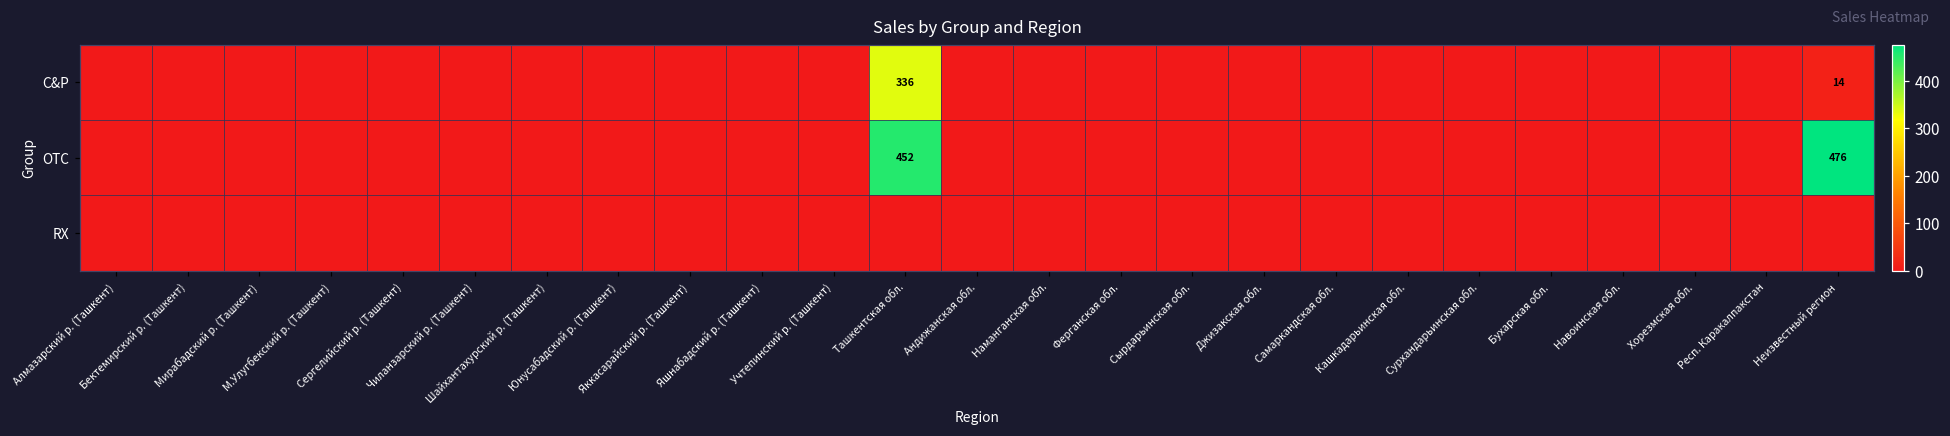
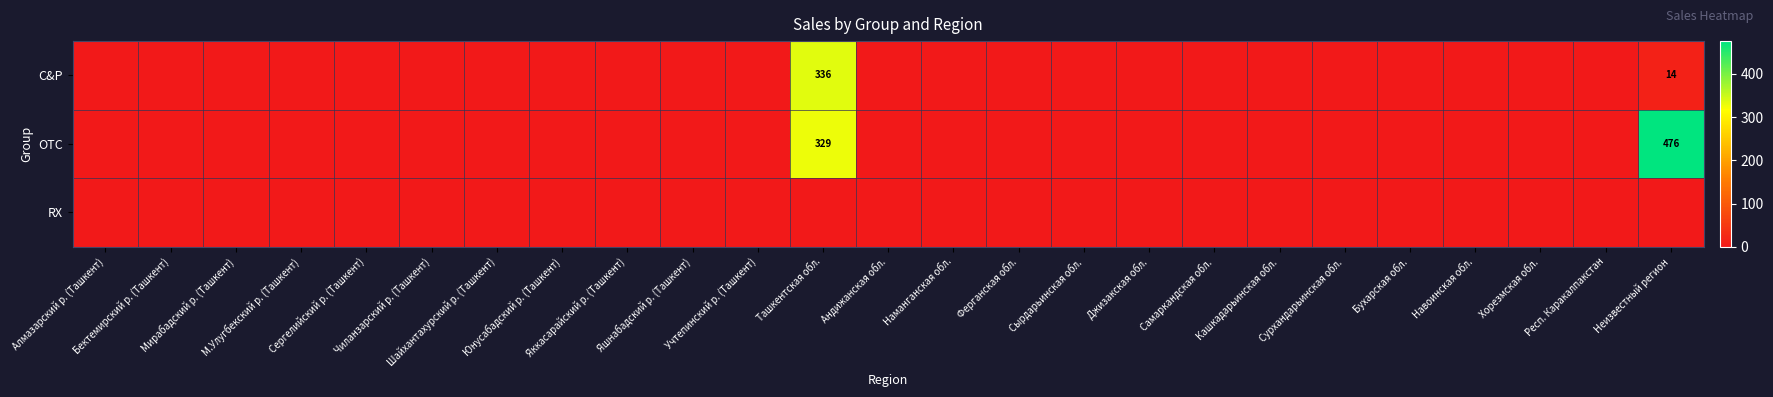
OTC, Ташкентская обл.: 452 -> 329
